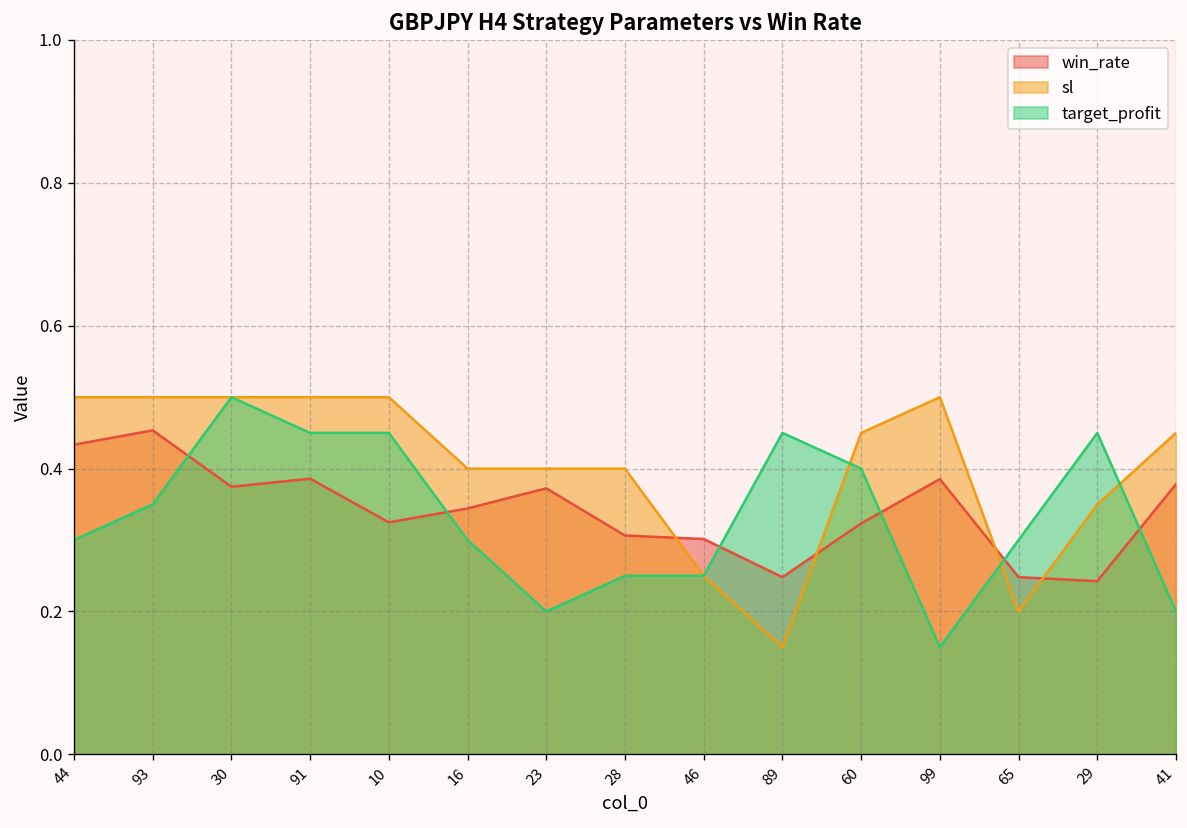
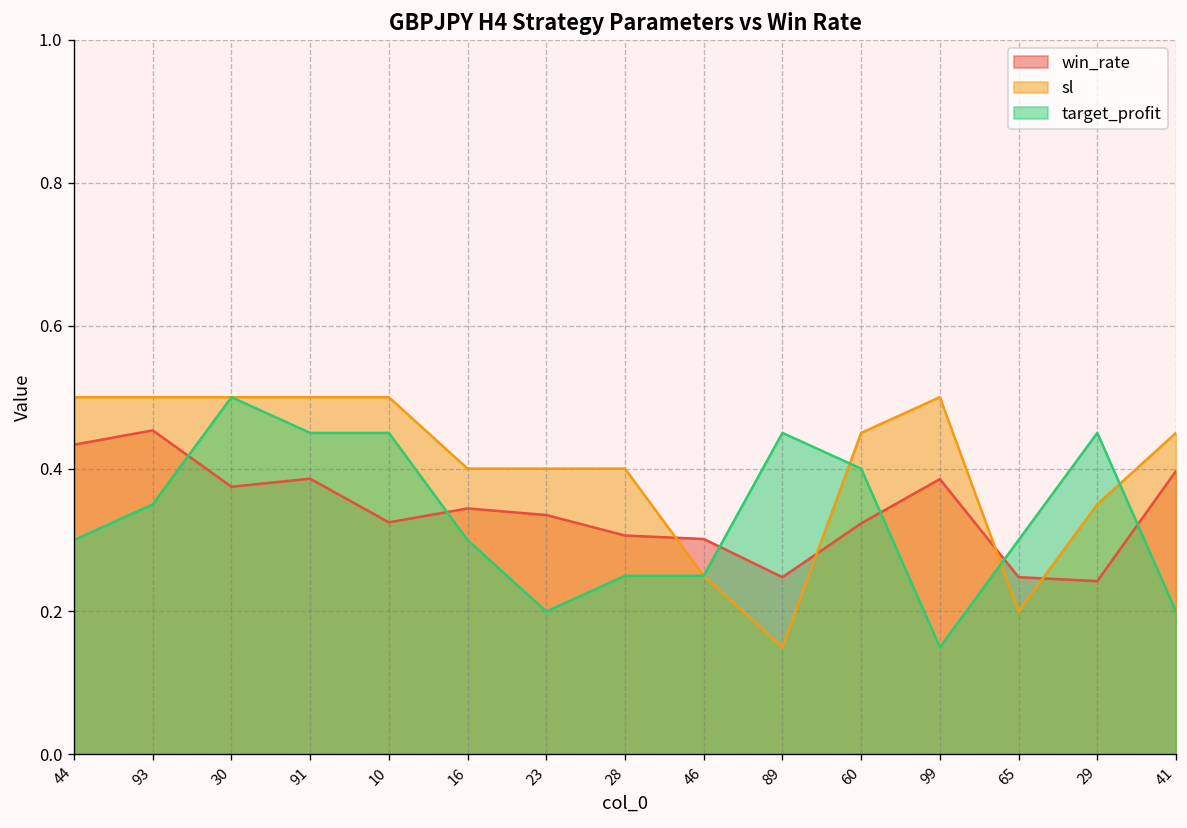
win_rate, 23: 0.37 -> 0.34
win_rate, 41: 0.38 -> 0.40
